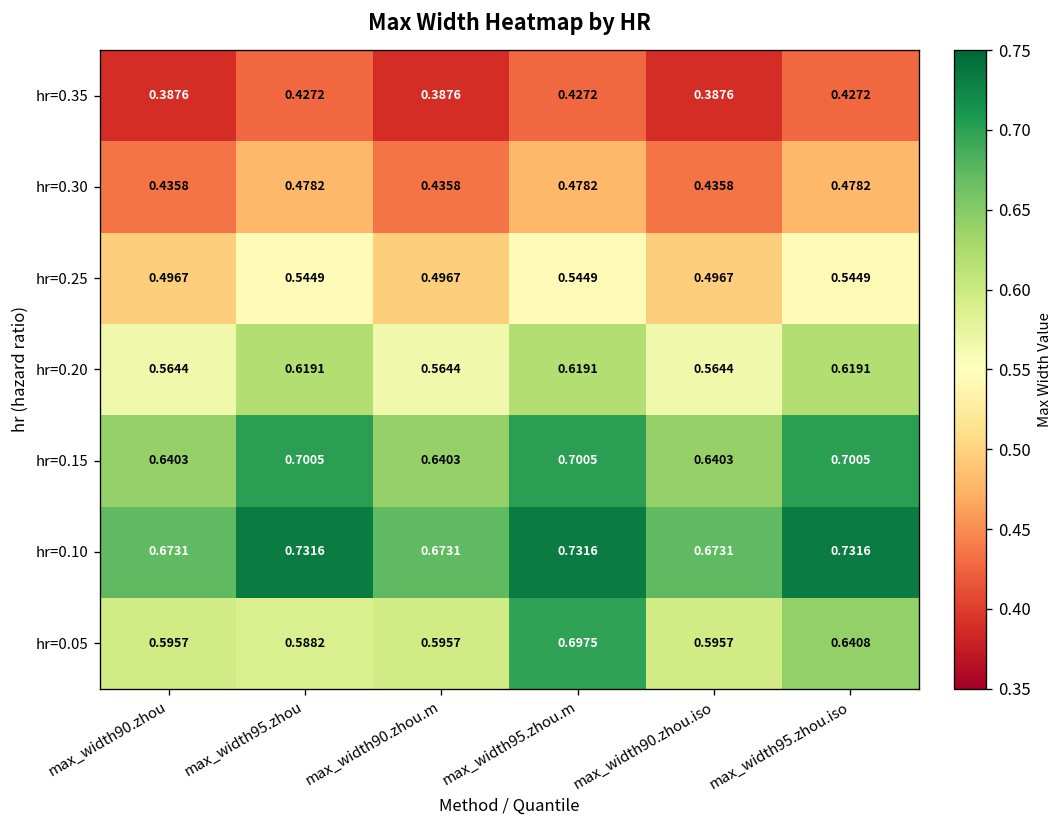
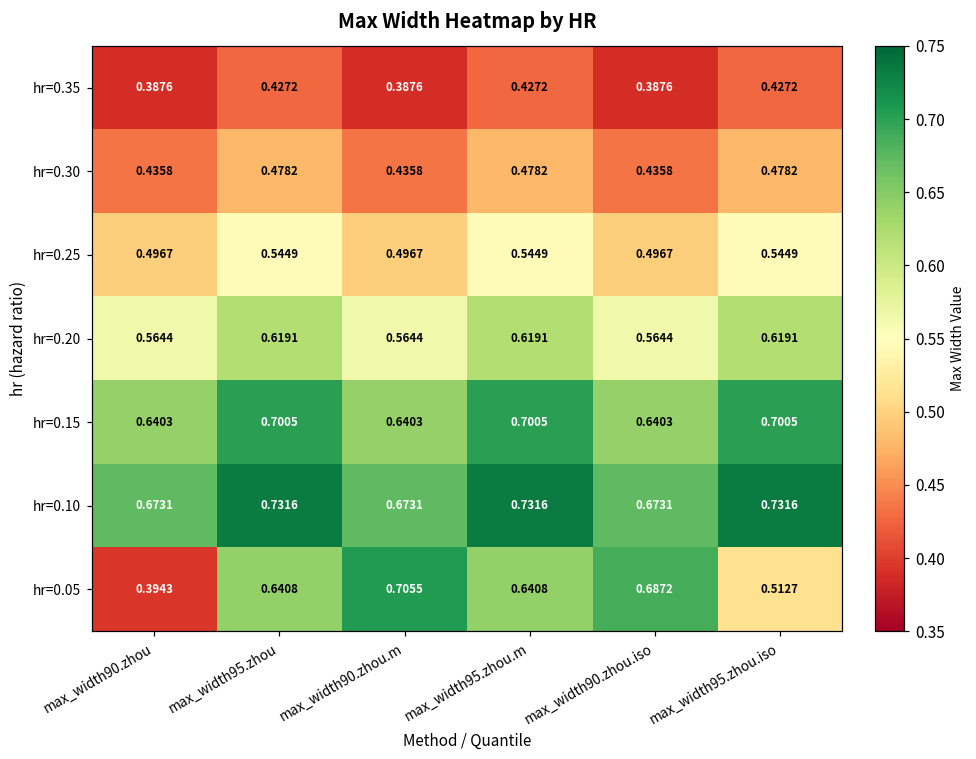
hr=0.05, max_width90.zhou: 0.5957 -> 0.3943
hr=0.05, max_width95.zhou: 0.5882 -> 0.6408
hr=0.05, max_width90.zhou.m: 0.5957 -> 0.7055
hr=0.05, max_width95.zhou.m: 0.6975 -> 0.6408
hr=0.05, max_width90.zhou.iso: 0.5957 -> 0.6872
hr=0.05, max_width95.zhou.iso: 0.6408 -> 0.5127
